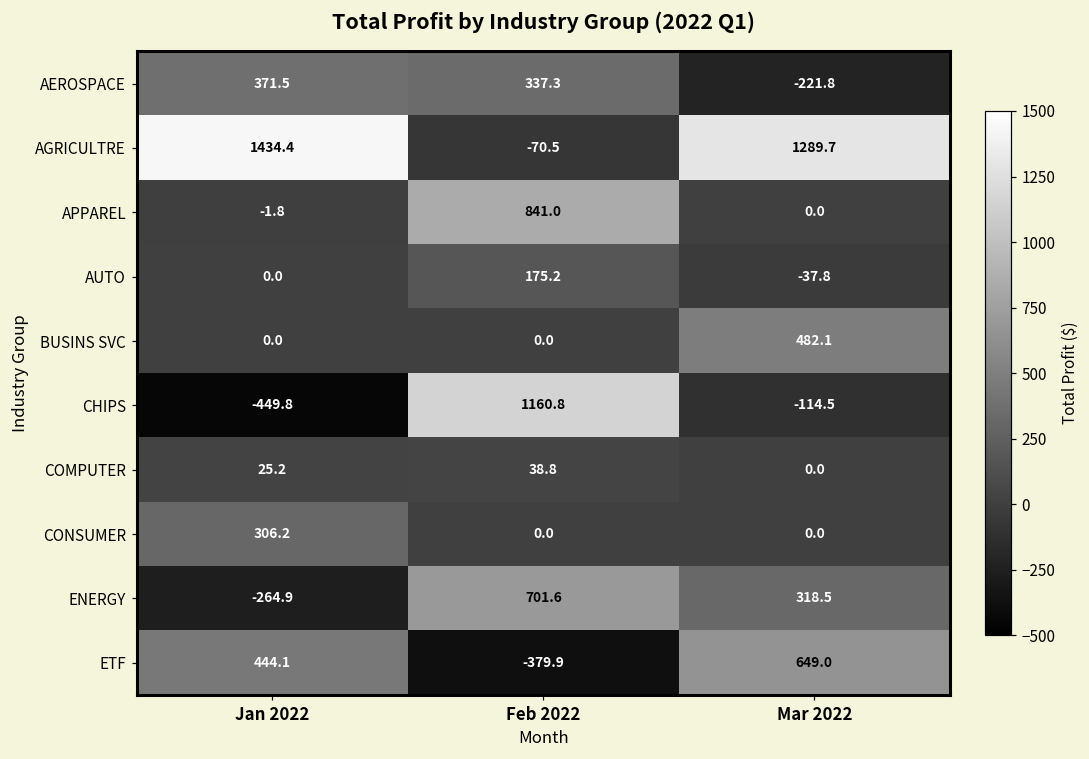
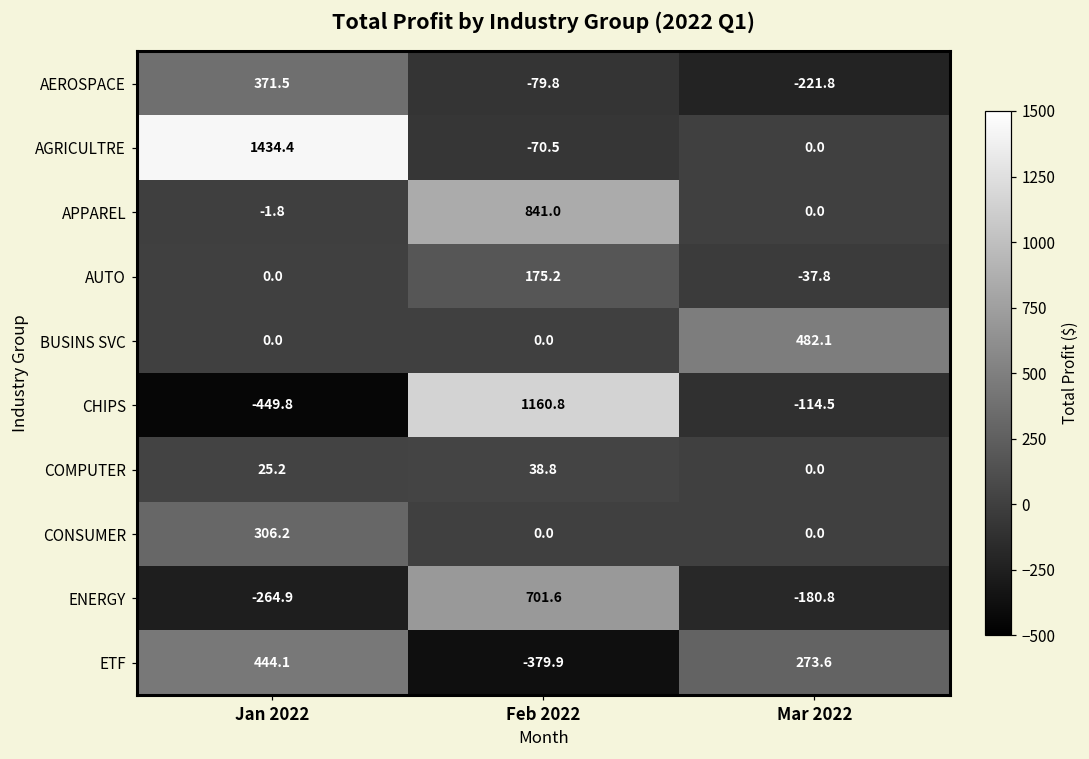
AEROSPACE, Feb 2022: 337.3 -> -79.8
AGRICULTRE, Mar 2022: 1289.7 -> 0.0
ENERGY, Mar 2022: 318.5 -> -180.8
ETF, Mar 2022: 649.0 -> 273.6
